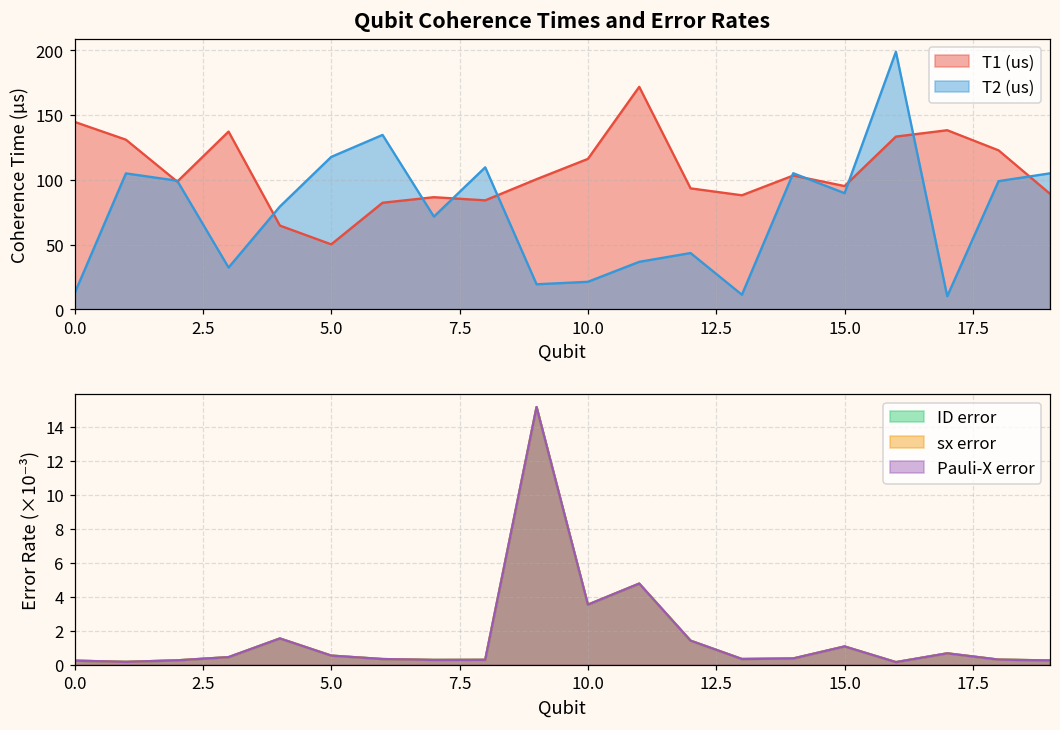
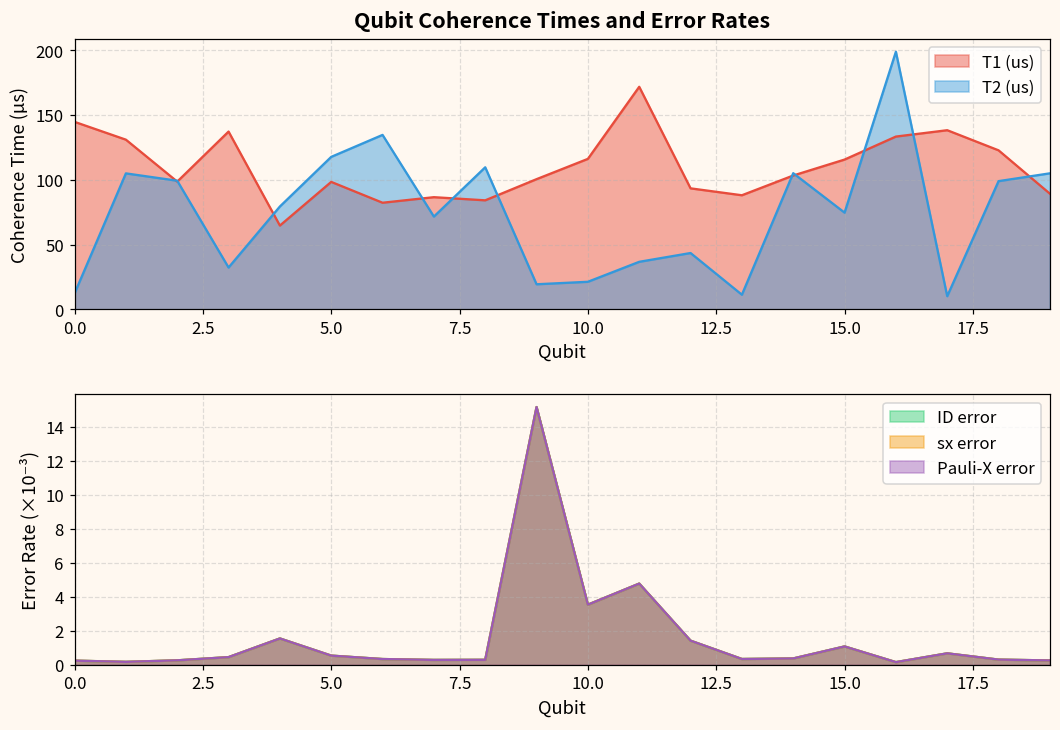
Qubit Coherence Times and Error Rates, T1 (us), 5.0: 50 -> 98
Qubit Coherence Times and Error Rates, T1 (us), 15.0: 95 -> 116
Qubit Coherence Times and Error Rates, T2 (us), 15.0: 90 -> 75
